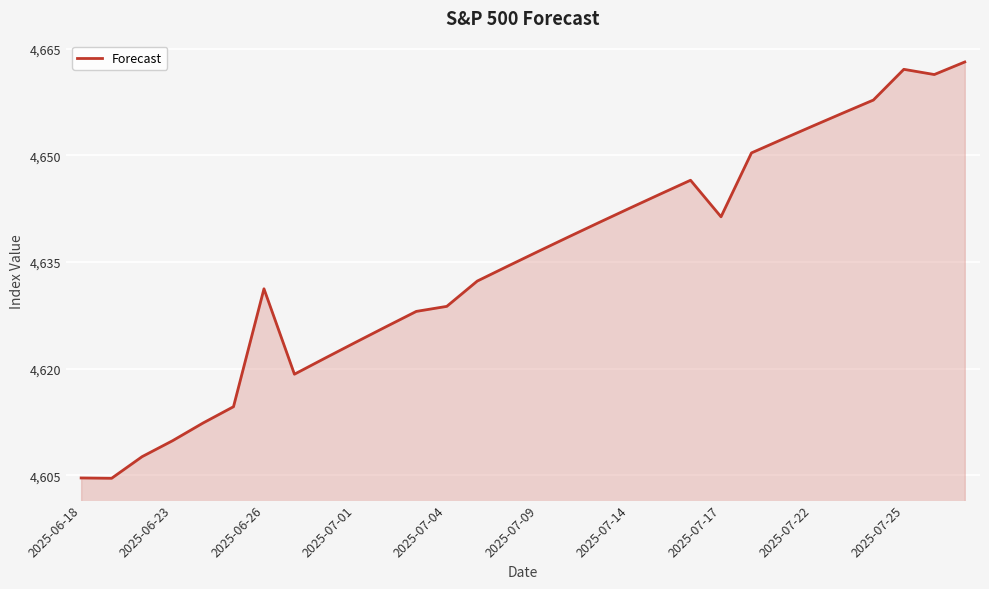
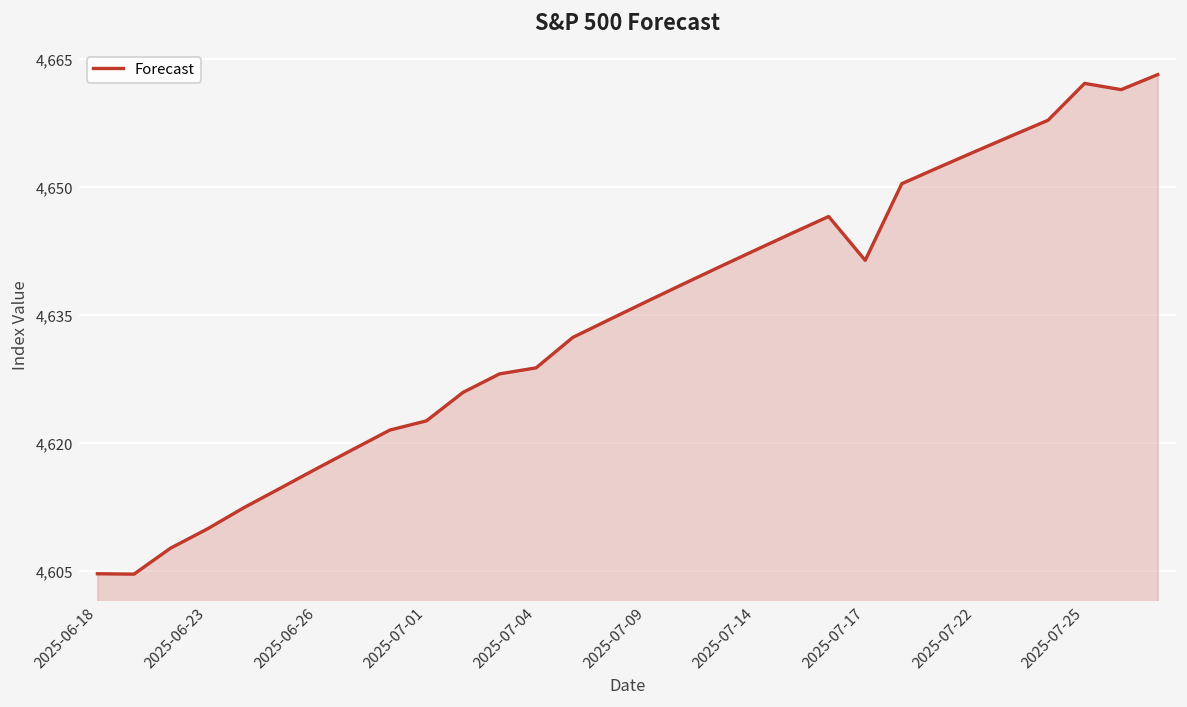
2025-06-26: 4,631 -> 4,617
2025-07-01: 4,624 -> 4,623
